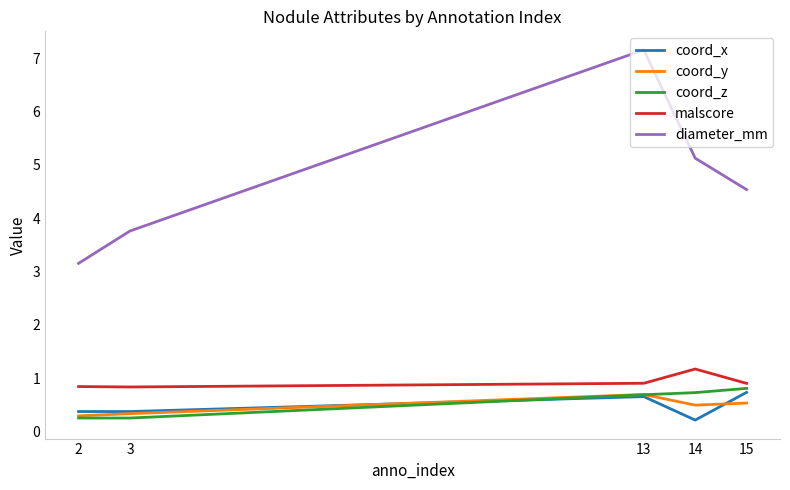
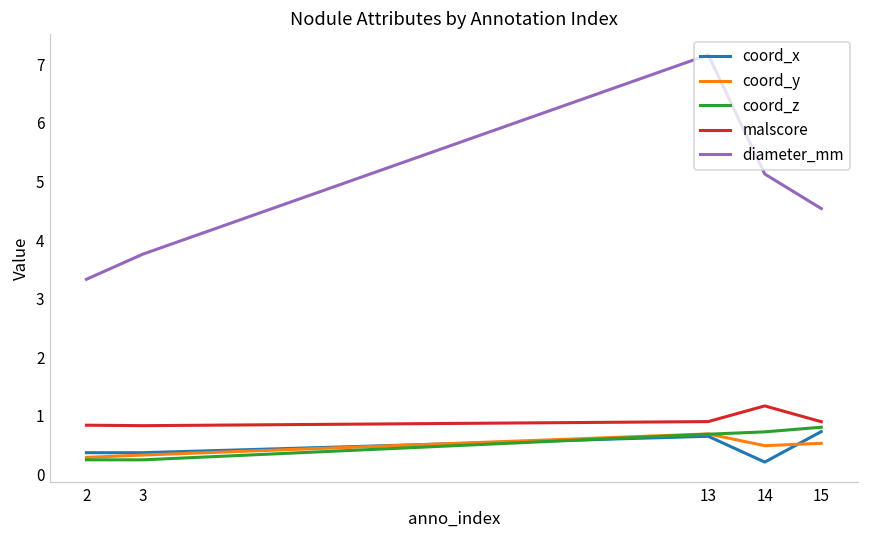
diameter_mm, 2: 3.2 -> 3.3
